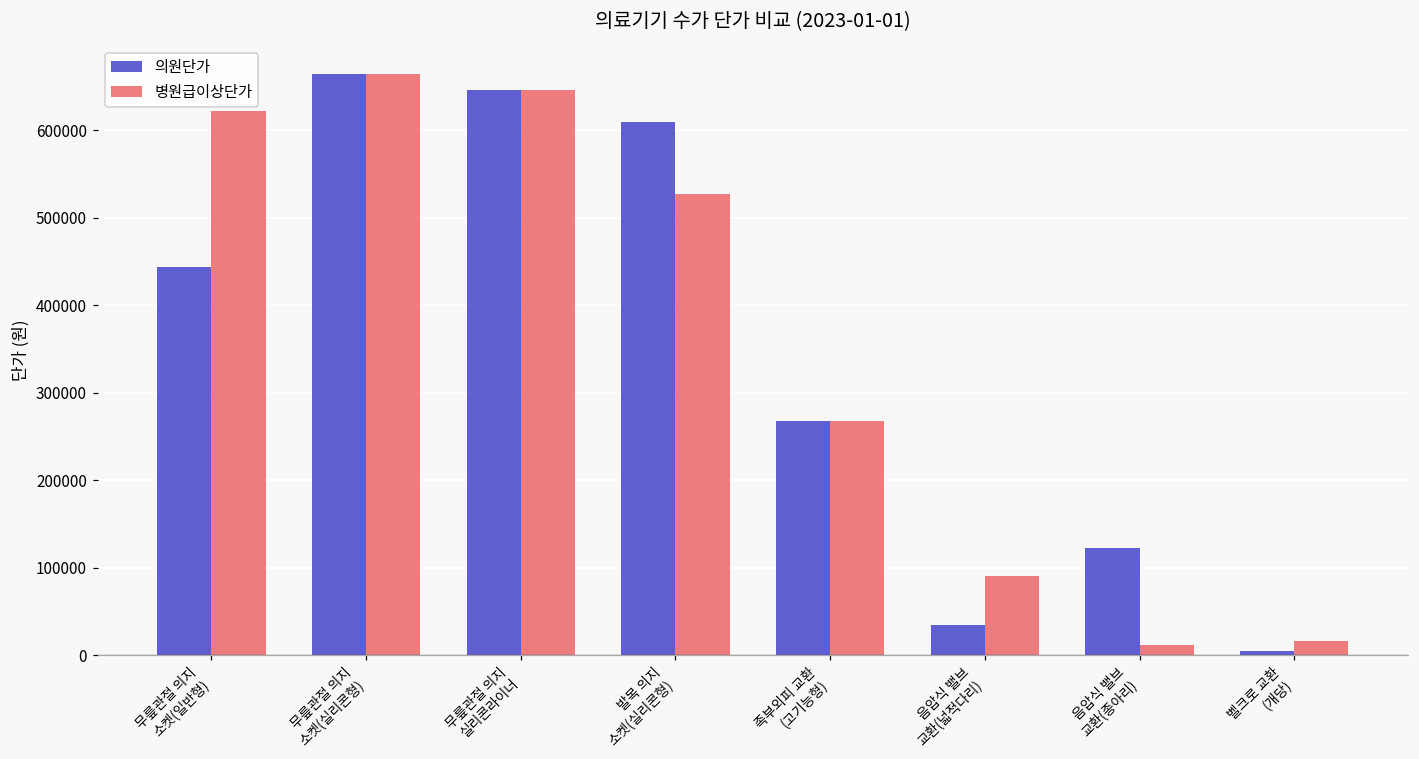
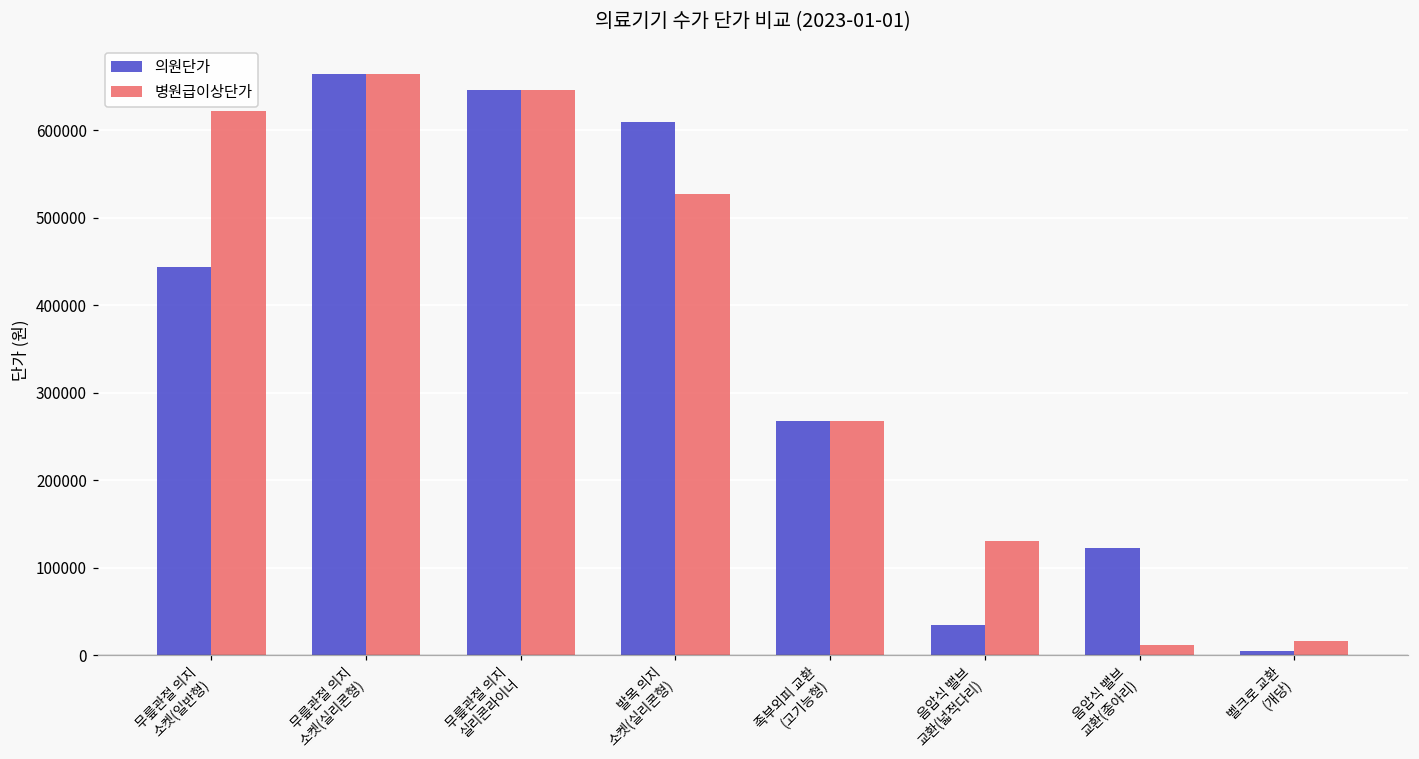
병원급이상단가, 음압식 밸브 교환(넓적다리): 90000 -> 130000
